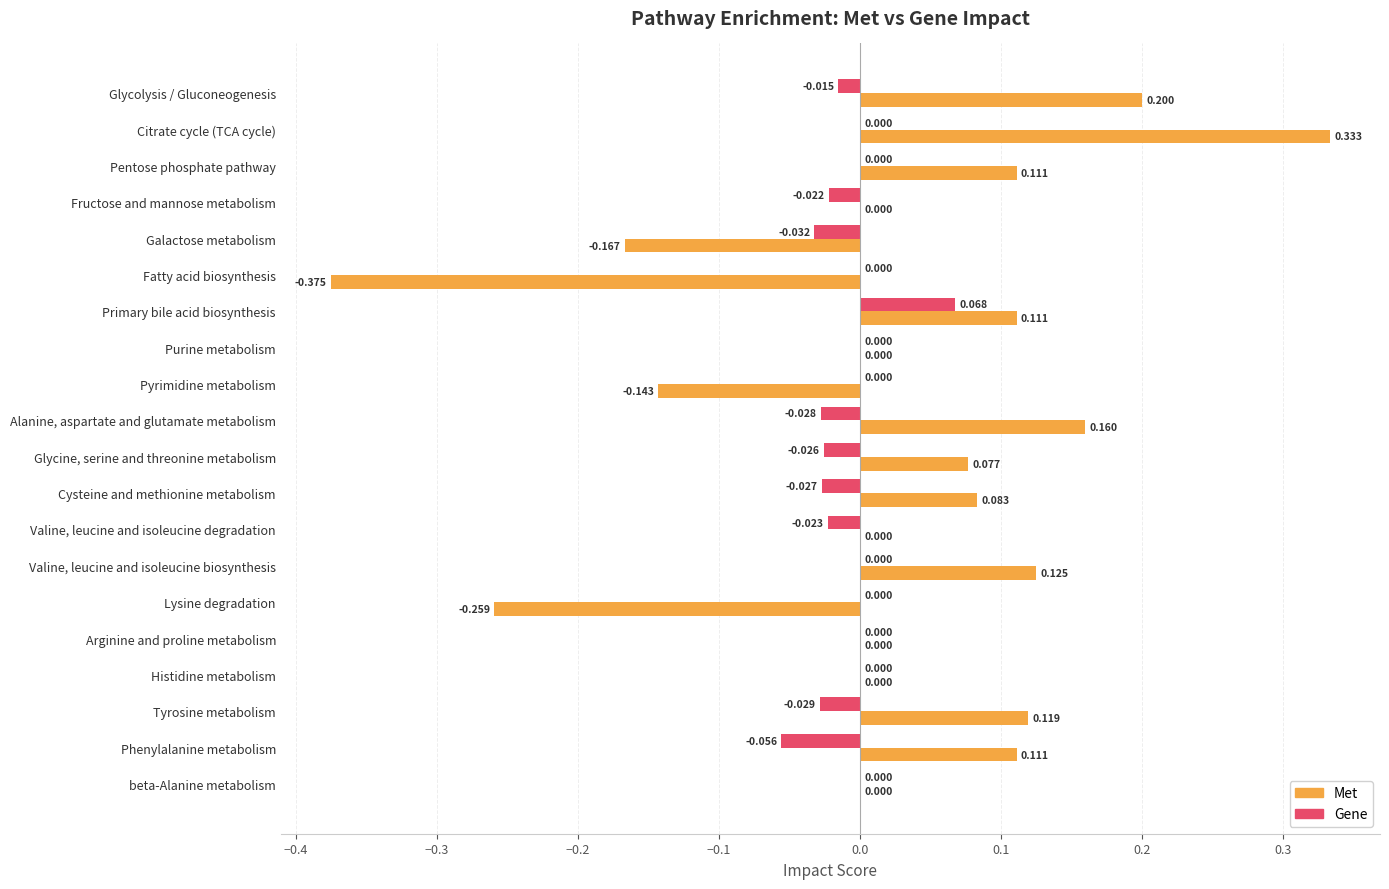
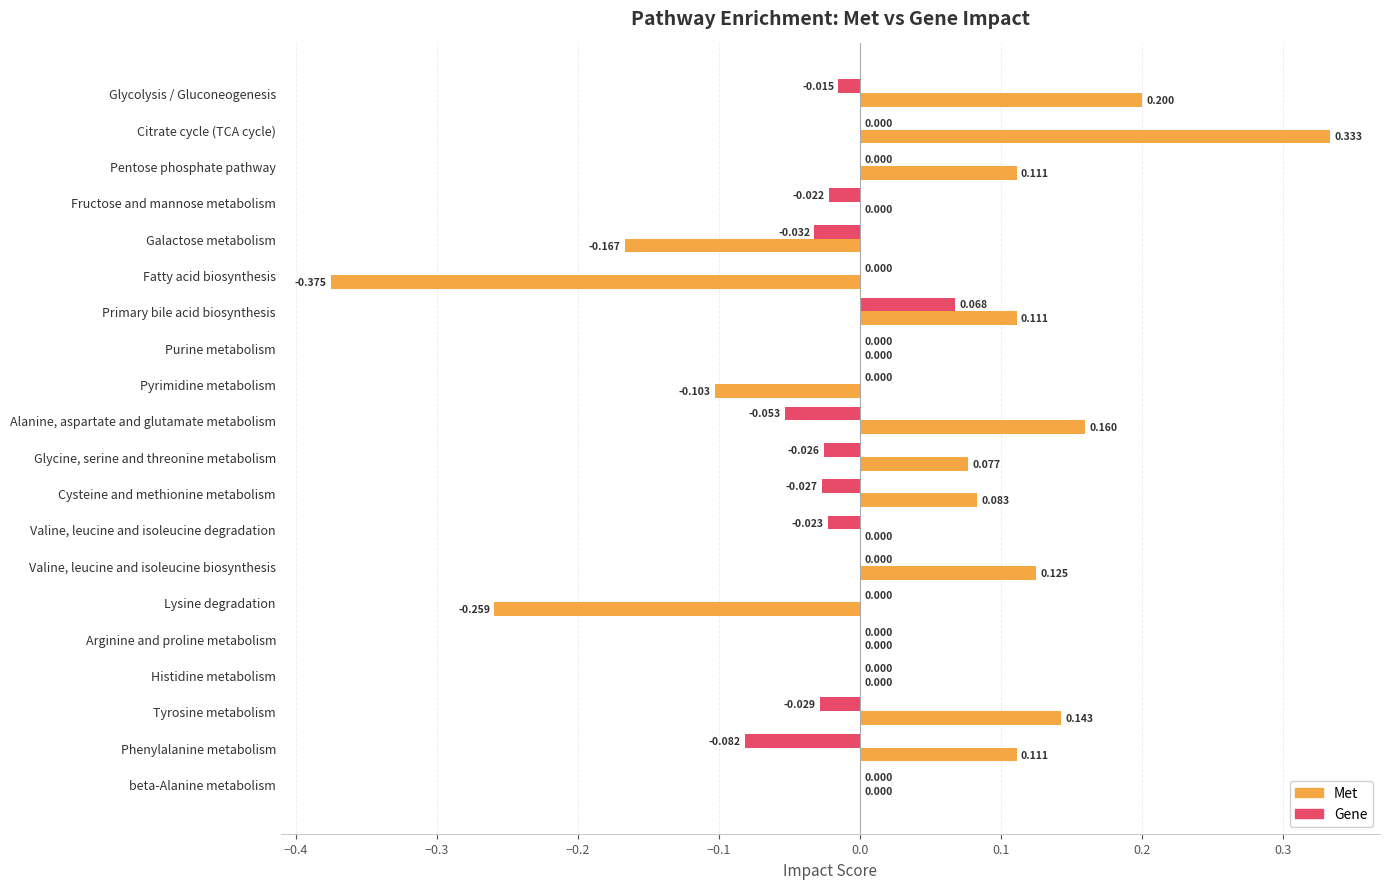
Met, Pyrimidine metabolism: -0.143 -> -0.103
Gene, Alanine, aspartate and glutamate metabolism: -0.028 -> -0.053
Met, Tyrosine metabolism: 0.119 -> 0.143
Gene, Phenylalanine metabolism: -0.056 -> -0.082
